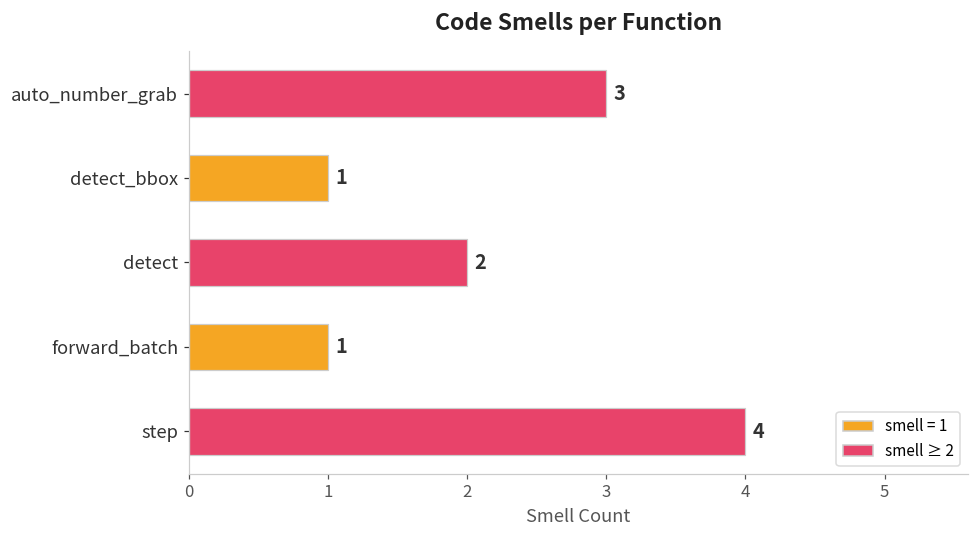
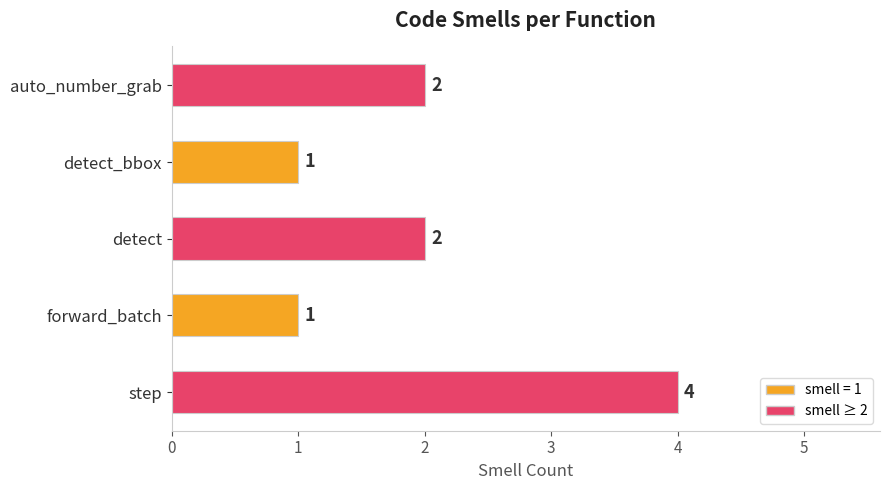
auto_number_grab: 3 -> 2
